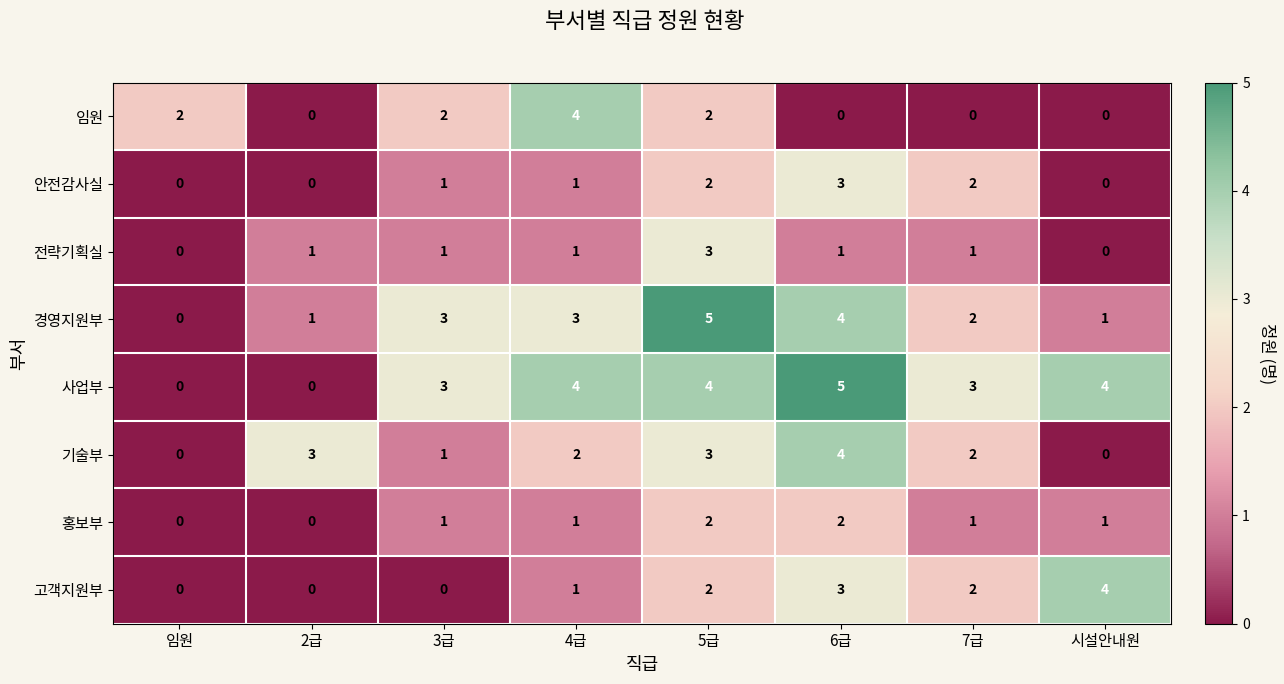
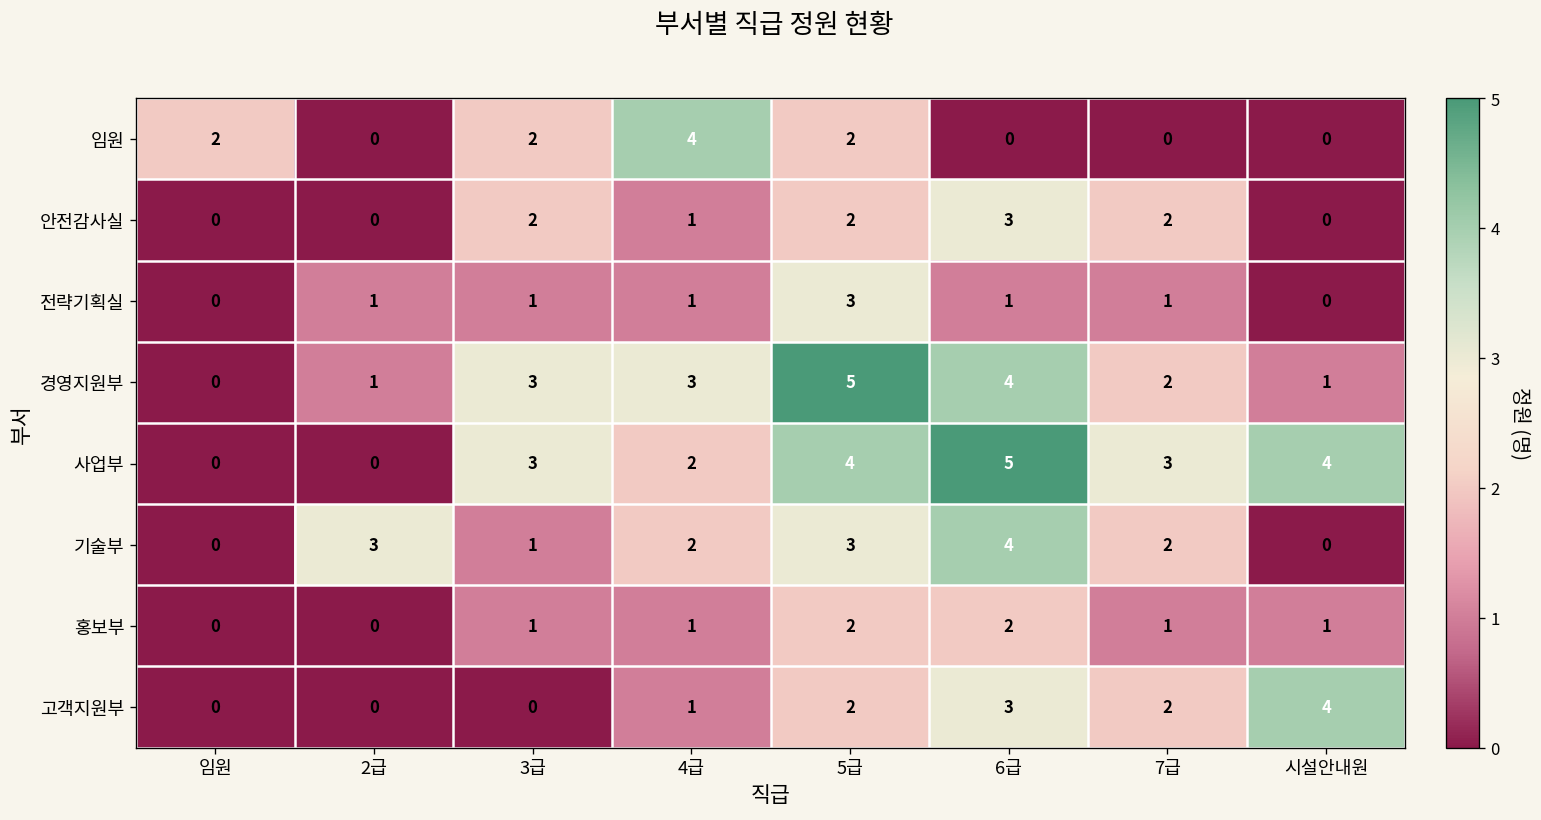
안전감사실, 3급: 1 -> 2
사업부, 4급: 4 -> 2
